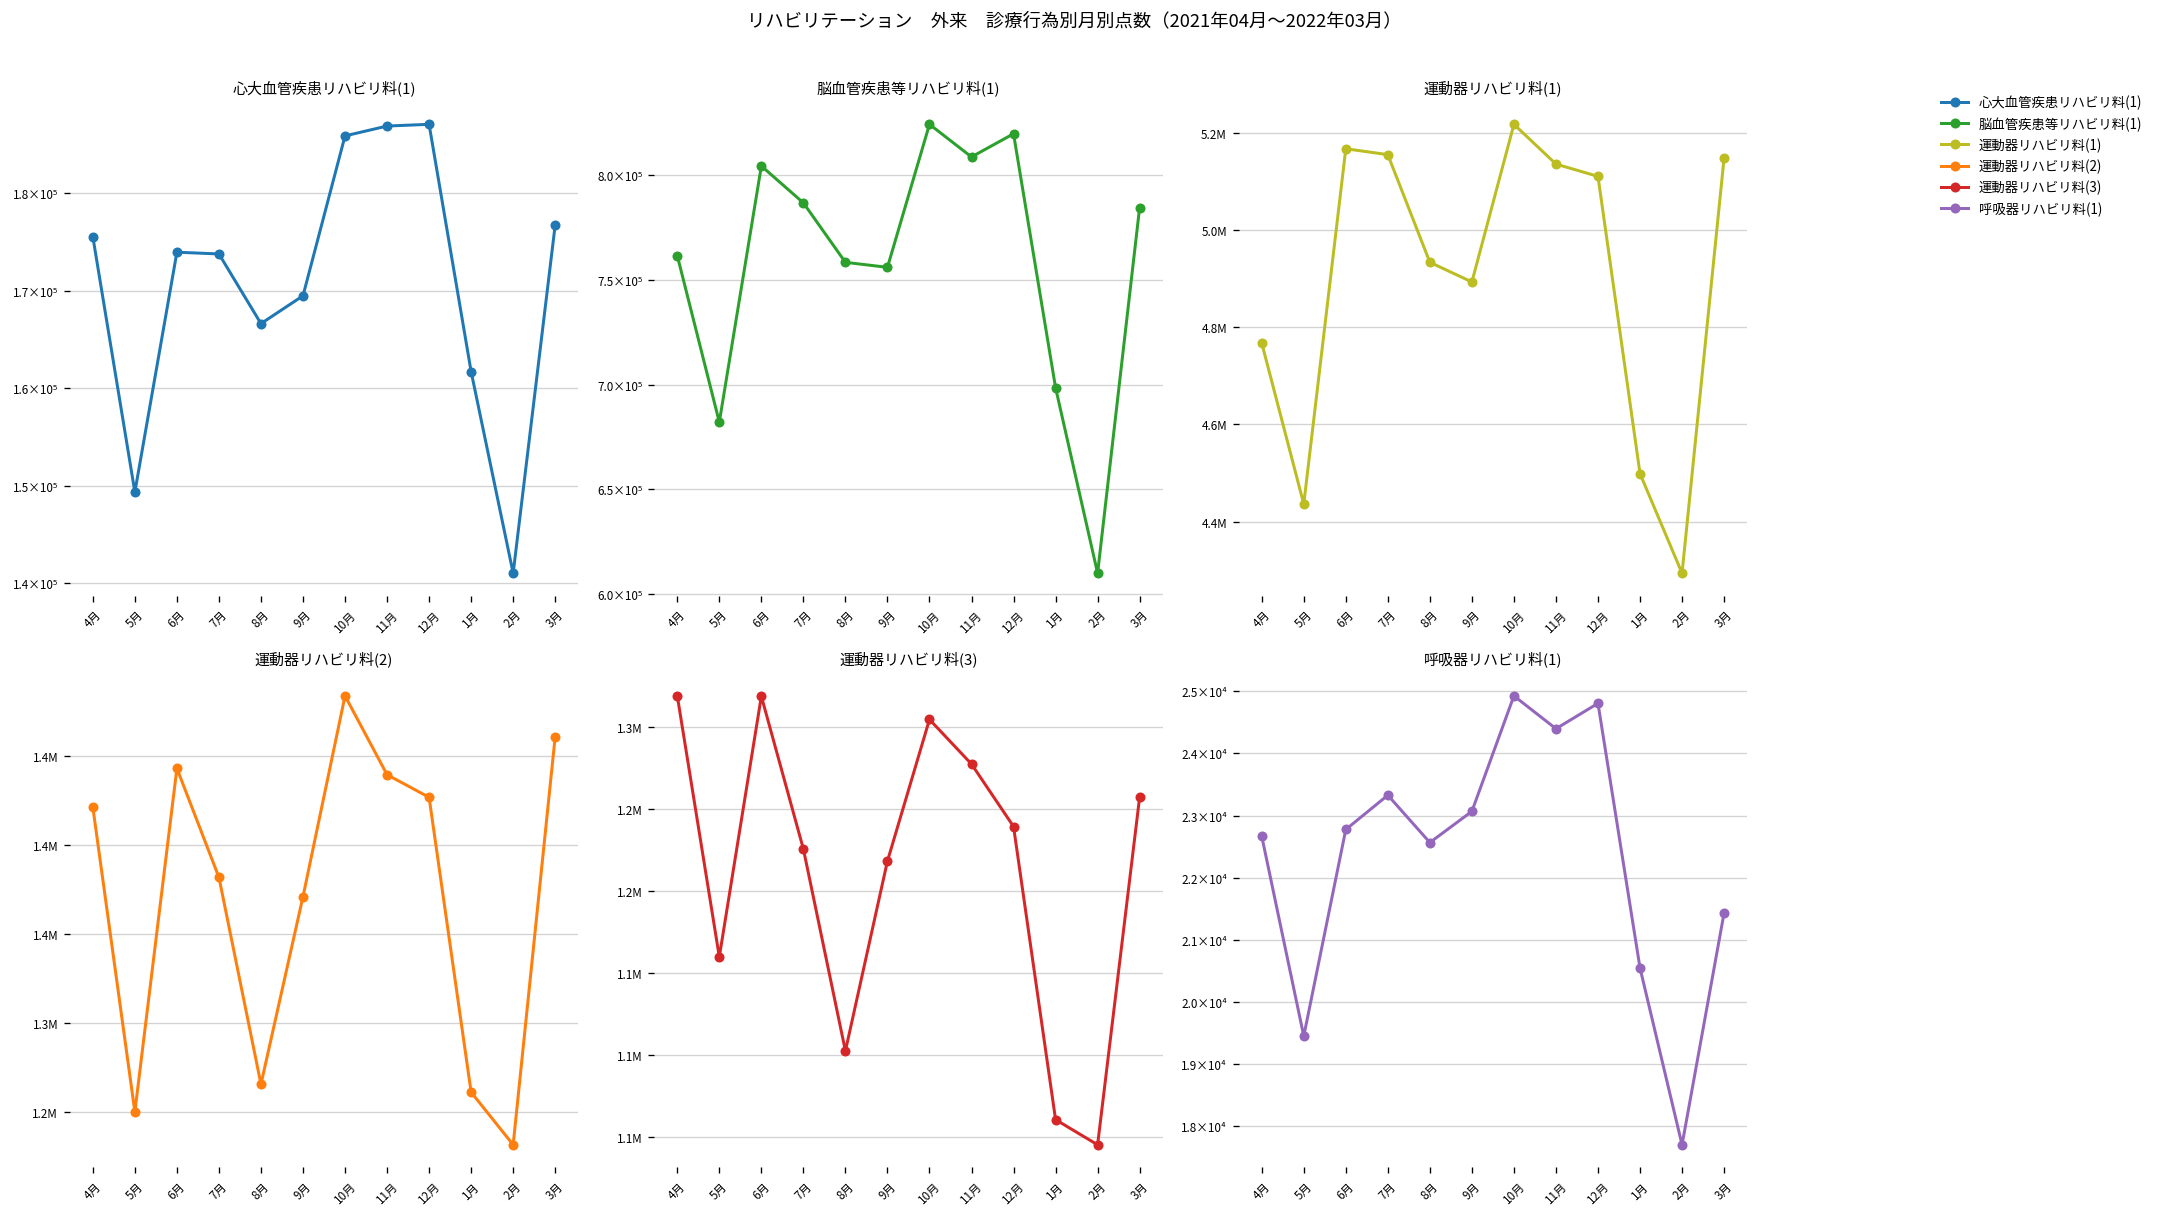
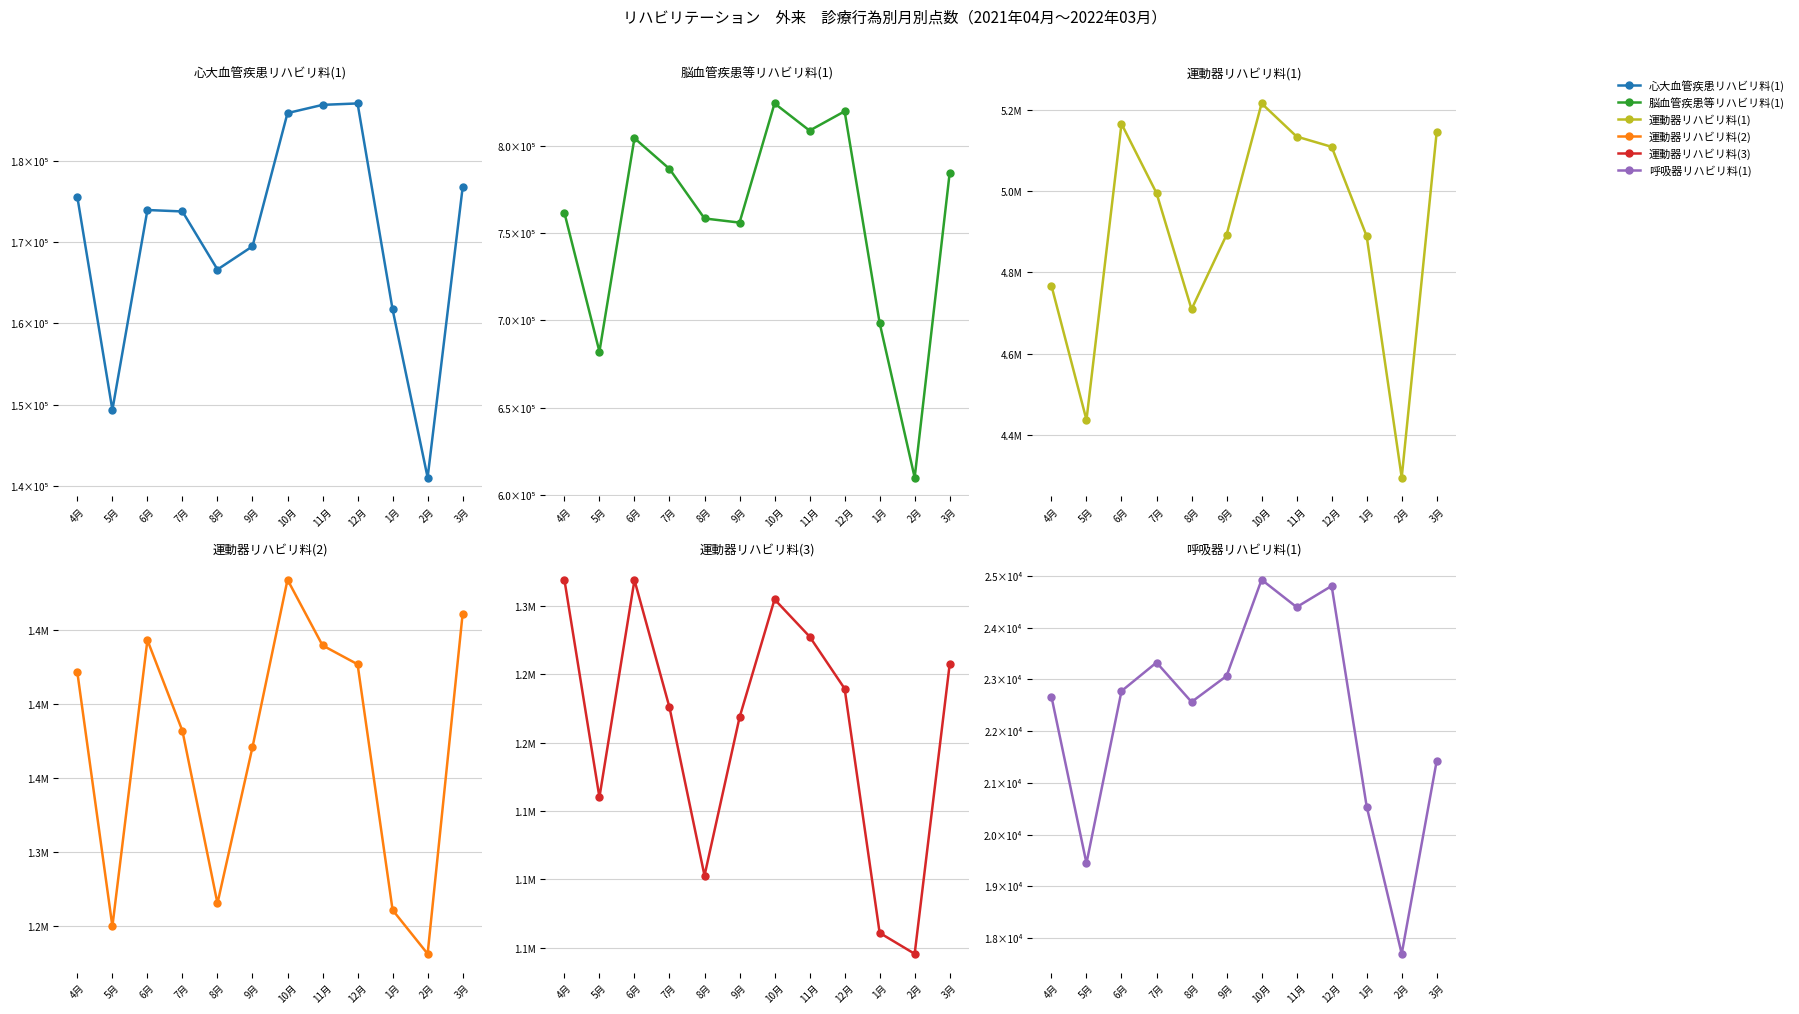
運動器リハビリ料(1), 7月: 5150000 -> 5000000
運動器リハビリ料(1), 8月: 4930000 -> 4710000
運動器リハビリ料(1), 1月: 4500000 -> 4890000
